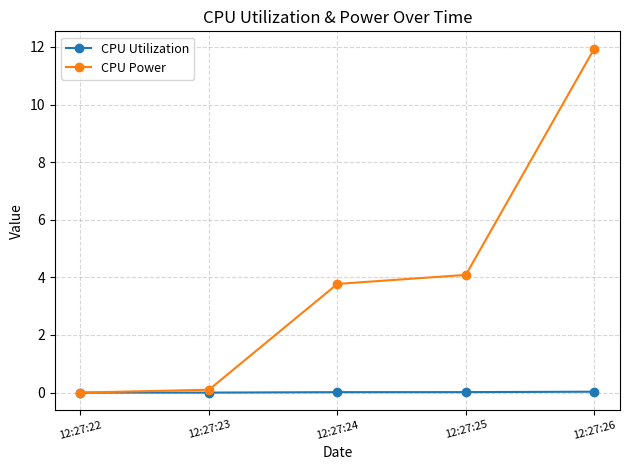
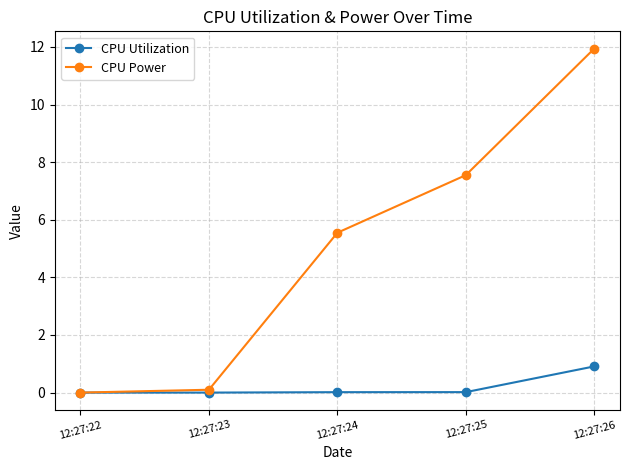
CPU Power, 12:27:24: 3.8 -> 5.6
CPU Power, 12:27:25: 4.1 -> 7.6
CPU Utilization, 12:27:26: 0.0 -> 0.9
